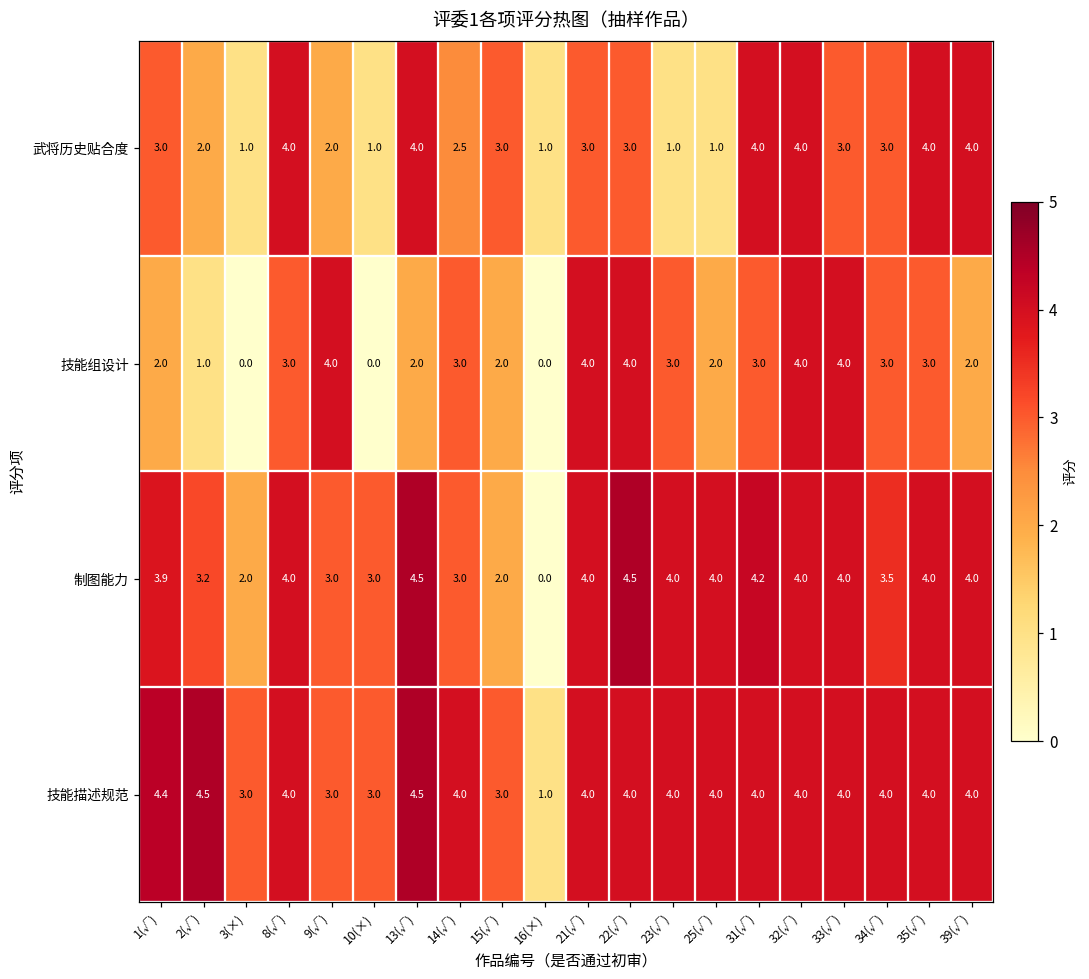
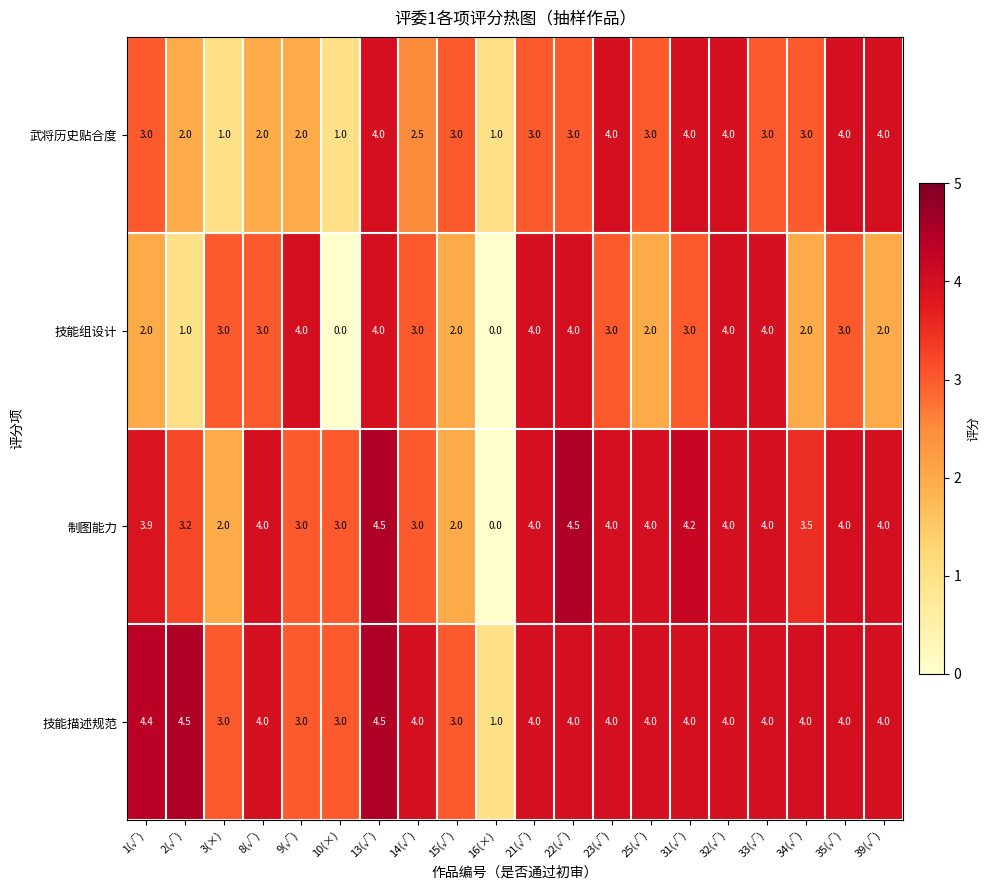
武将历史贴合度, 8(√): 4.0 -> 2.0
武将历史贴合度, 23(√): 1.0 -> 4.0
武将历史贴合度, 25(√): 1.0 -> 3.0
技能组设计, 3(×): 0.0 -> 3.0
技能组设计, 13(√): 2.0 -> 4.0
技能组设计, 34(√): 3.0 -> 2.0
